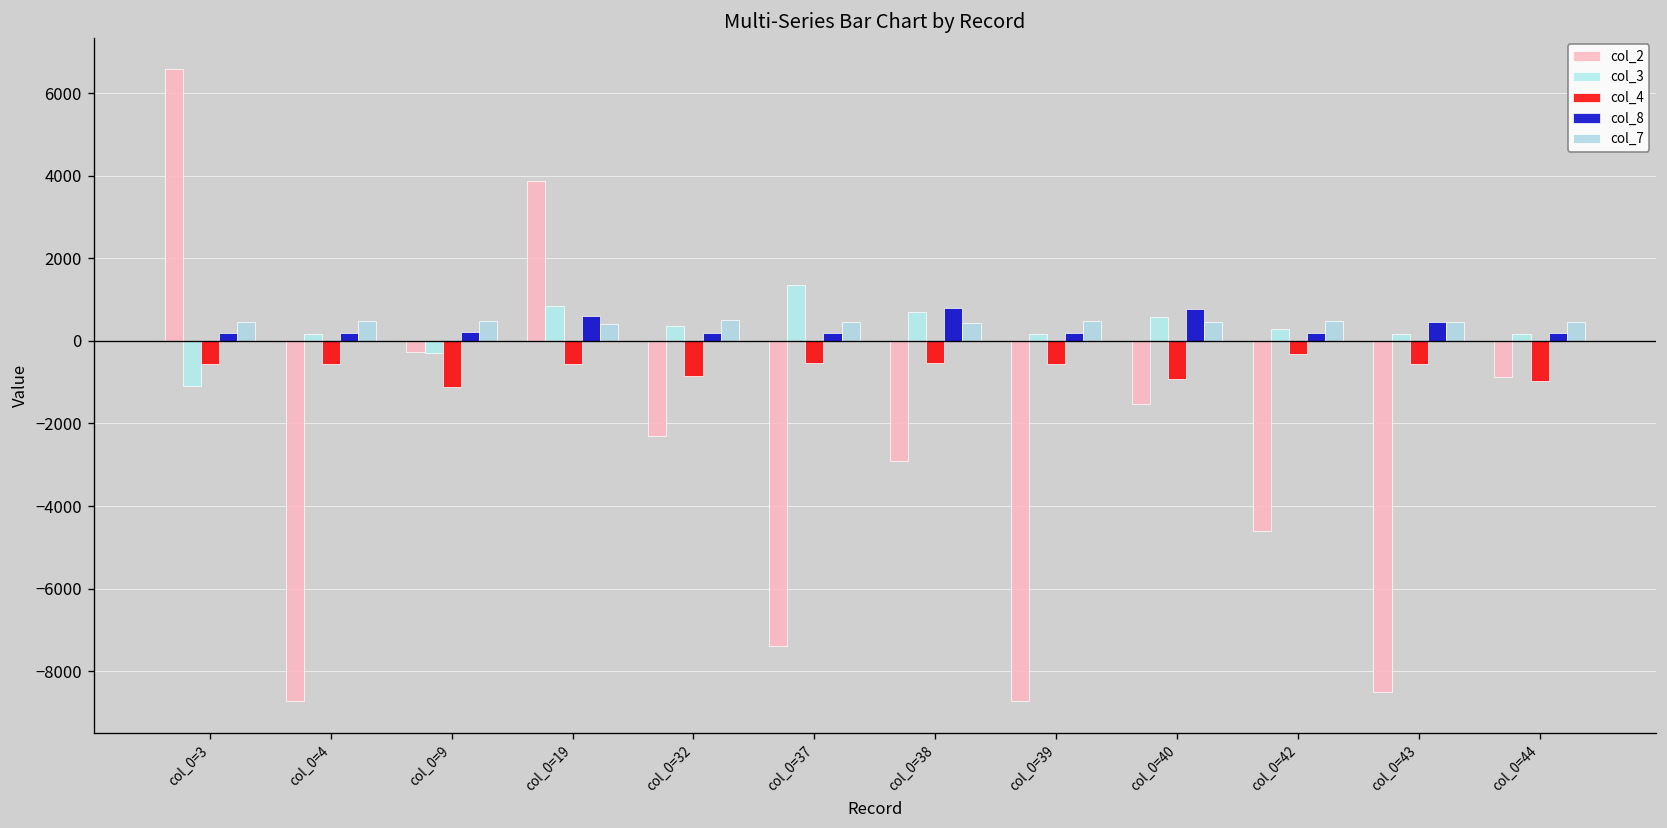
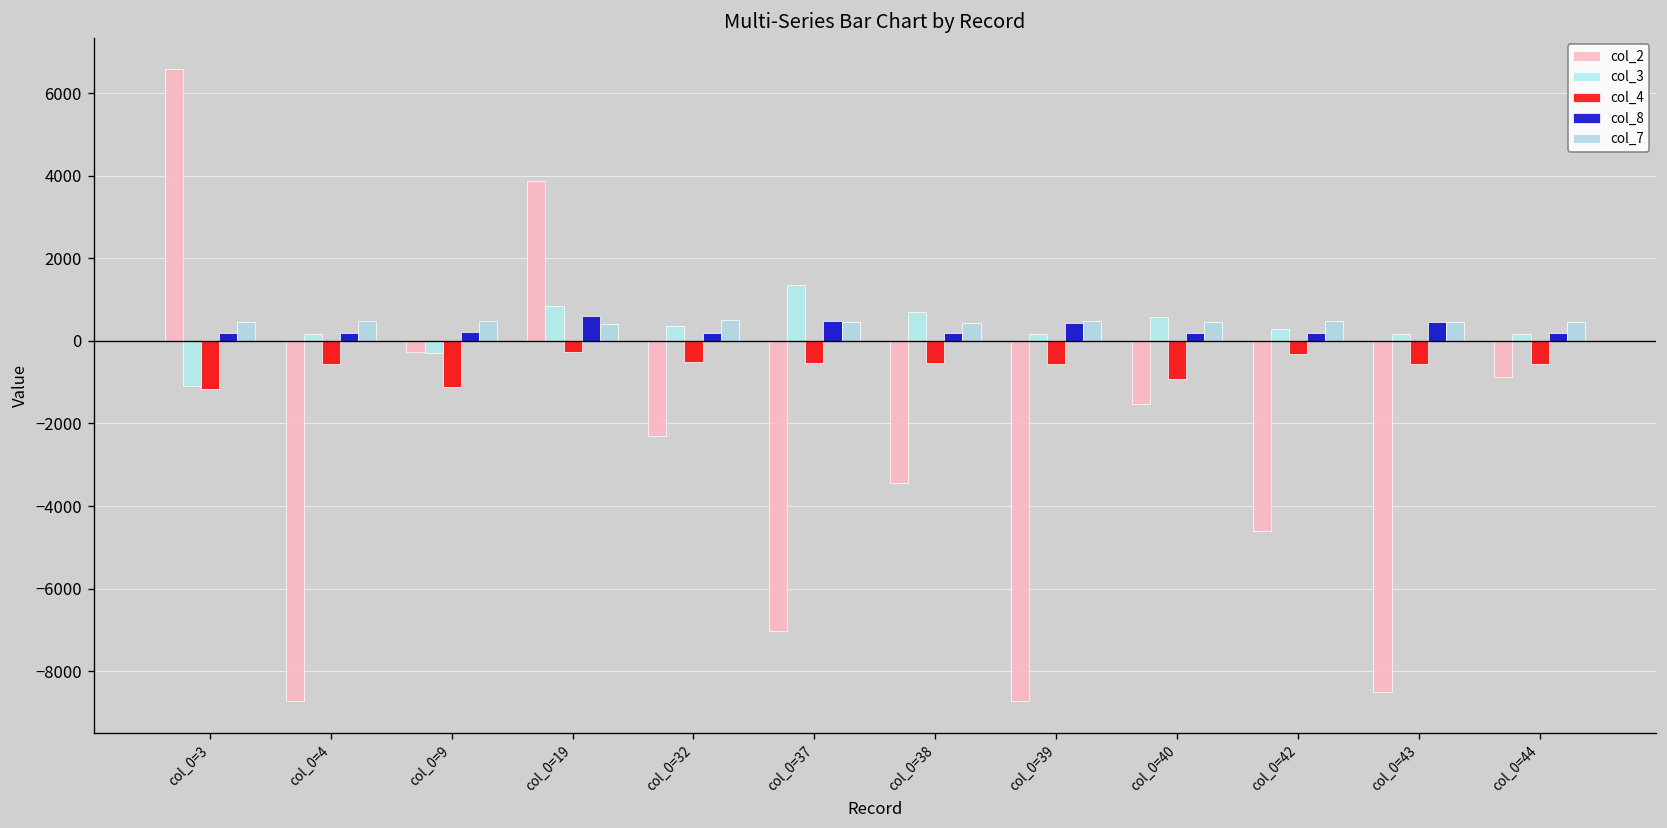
col_4, col_0=3: -600 -> -1200
col_4, col_0=19: -600 -> -300
col_4, col_0=32: -800 -> -500
col_2, col_0=37: -7400 -> -7000
col_8, col_0=37: 200 -> 500
col_2, col_0=38: -2900 -> -3400
col_8, col_0=38: 800 -> 200
col_8, col_0=39: 200 -> 400
col_8, col_0=40: 800 -> 200
col_4, col_0=44: -1000 -> -600
